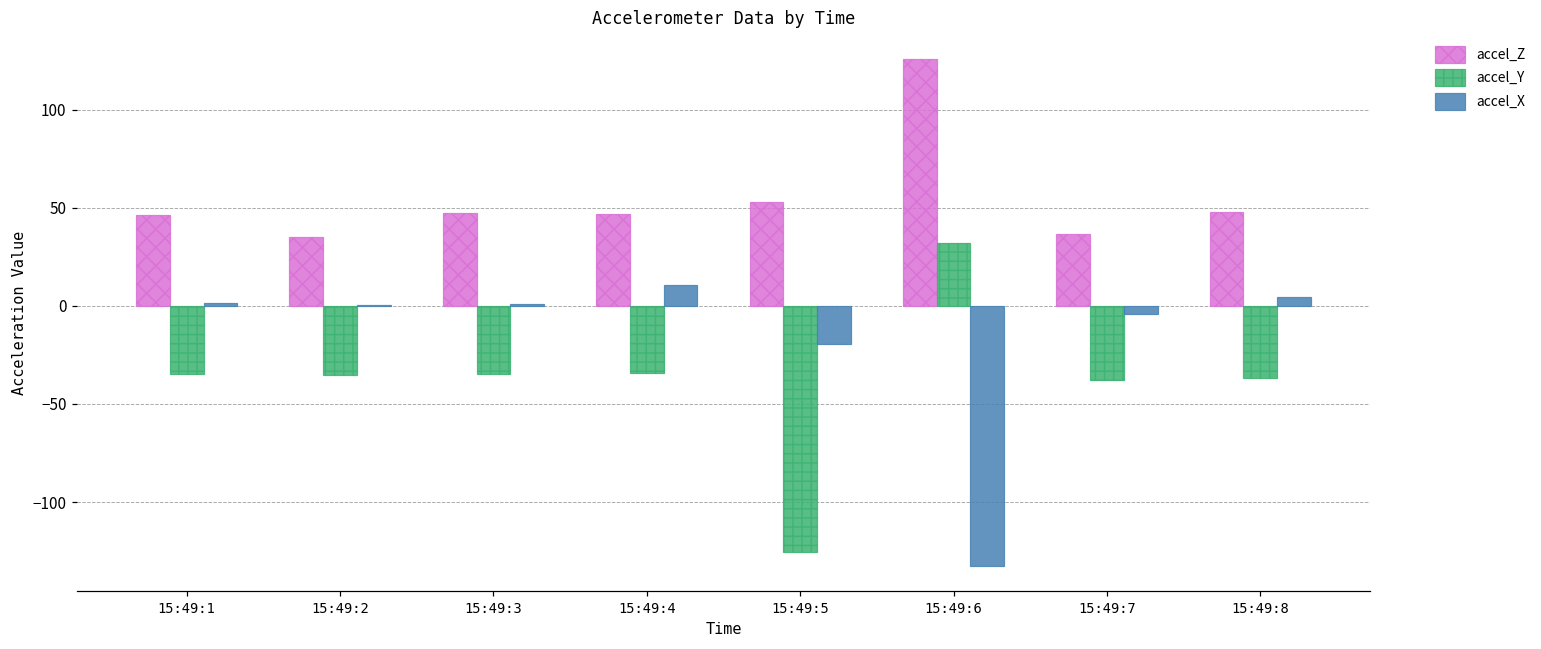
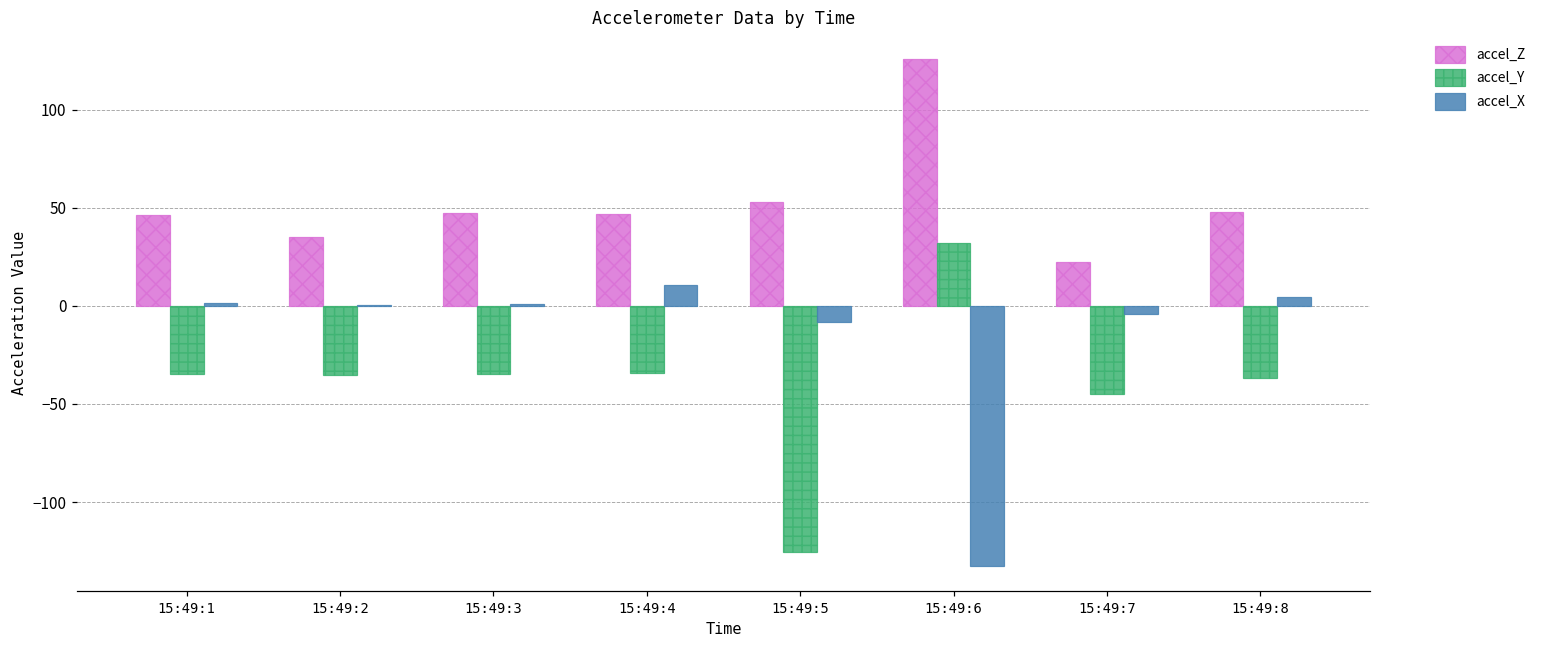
accel_X, 15:49:5: -20 -> -8
accel_Z, 15:49:7: 37 -> 22
accel_Y, 15:49:7: -38 -> -45
